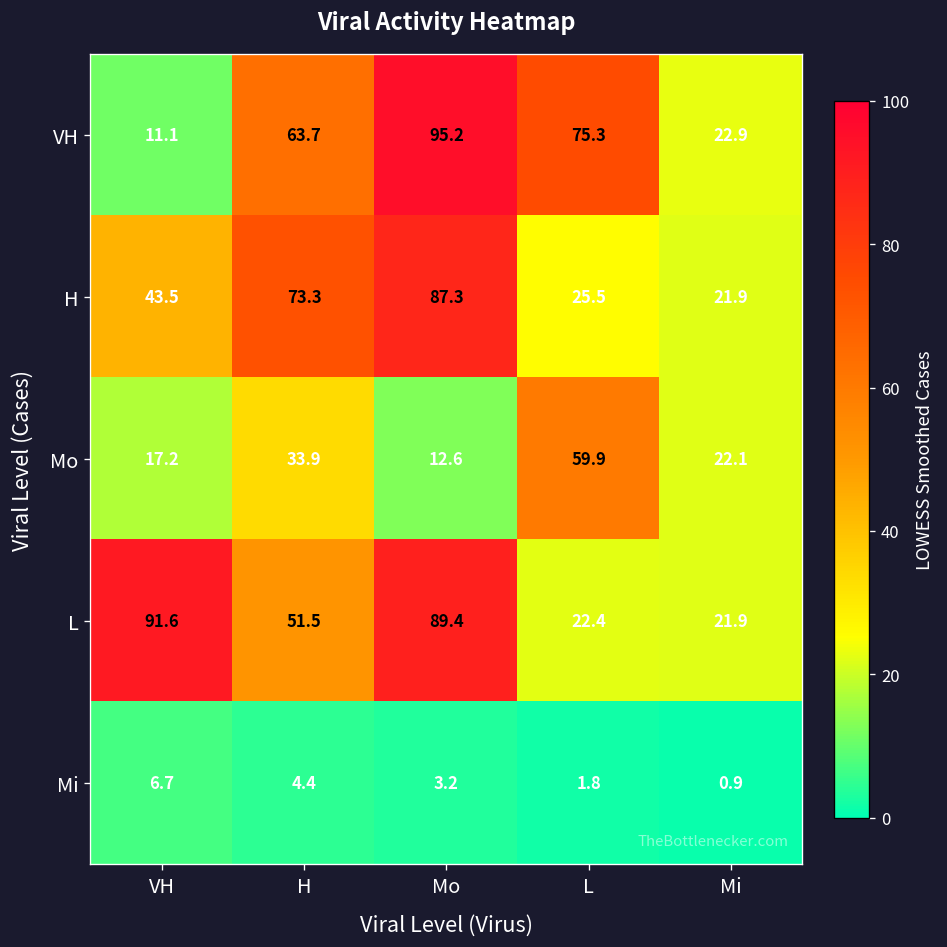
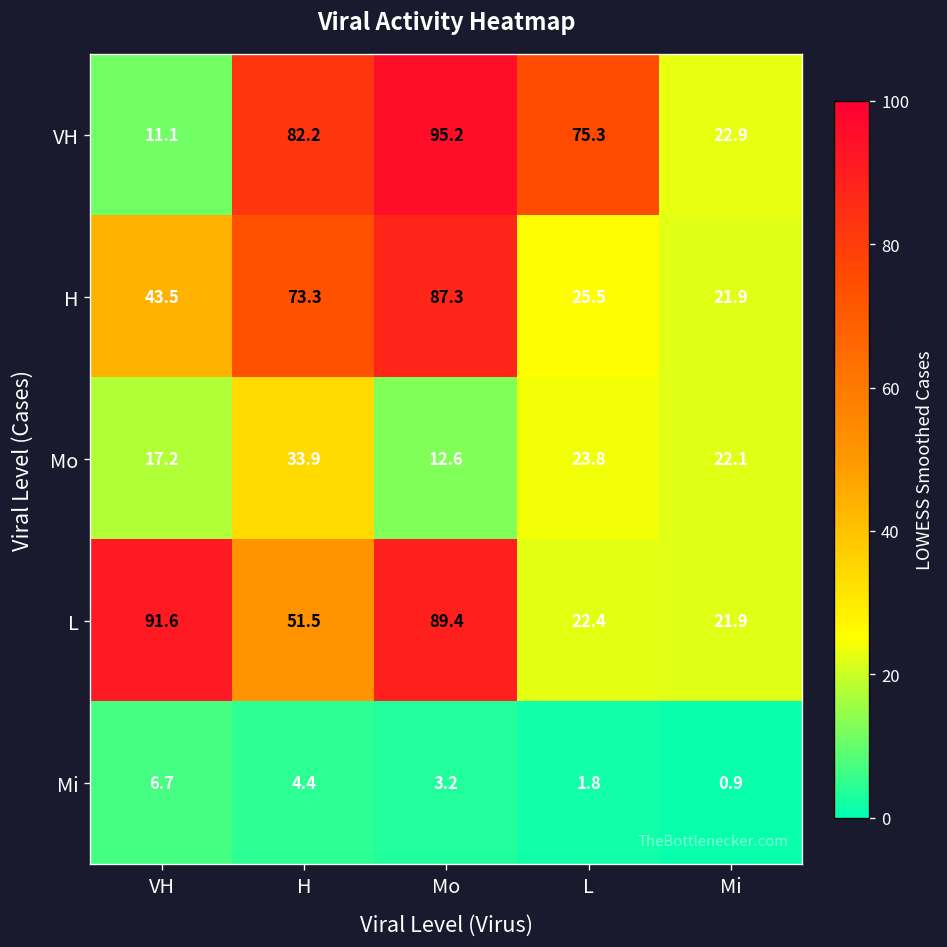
VH, H: 63.7 -> 82.2
Mo, L: 59.9 -> 23.8
